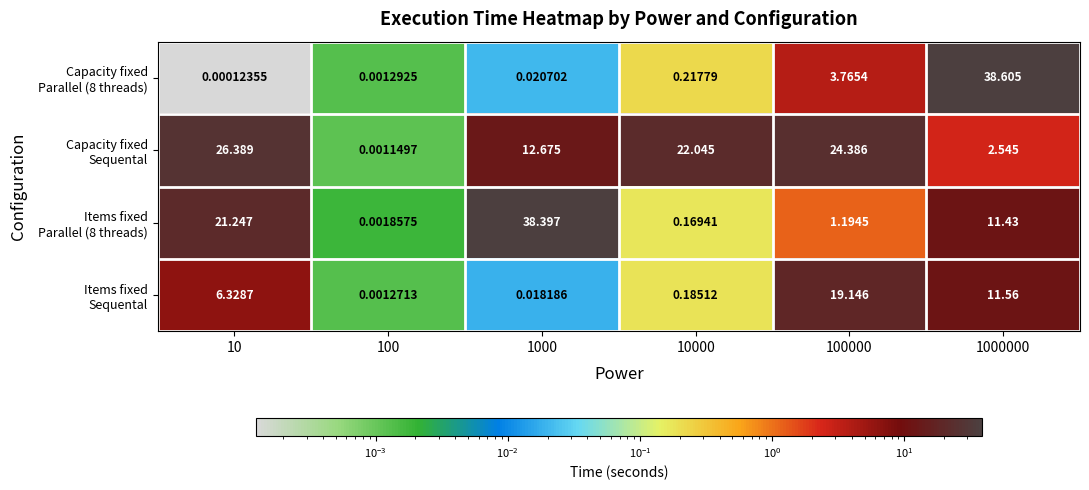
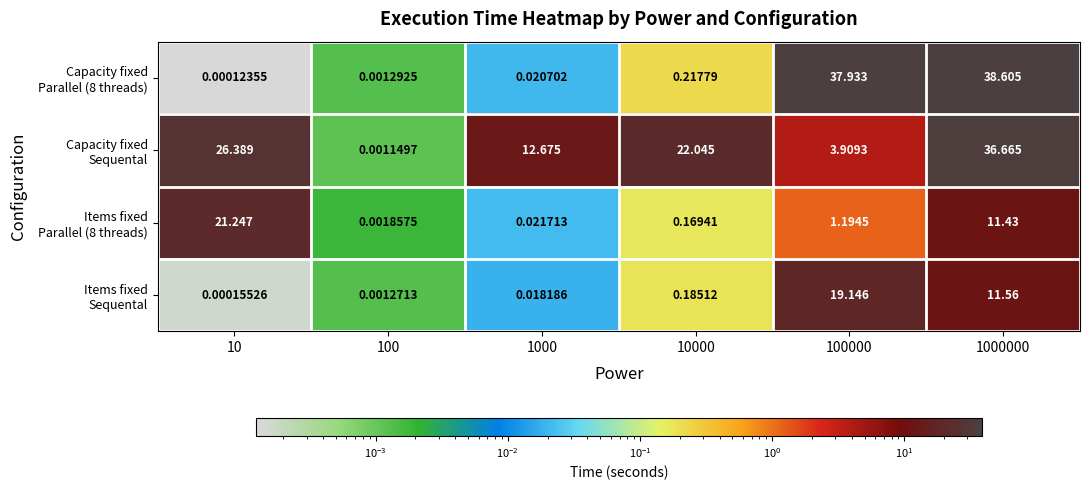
Capacity fixed Parallel (8 threads), 100000: 3.7654 -> 37.933
Capacity fixed Sequental, 100000: 24.386 -> 3.9093
Capacity fixed Sequental, 1000000: 2.545 -> 36.665
Items fixed Parallel (8 threads), 1000: 38.397 -> 0.021713
Items fixed Sequental, 10: 6.3287 -> 0.00015526
